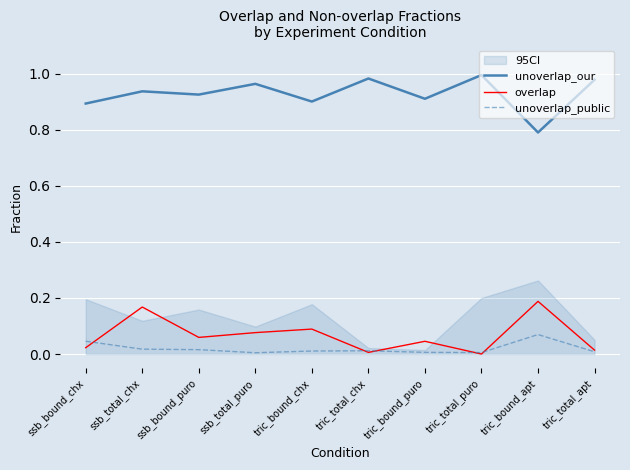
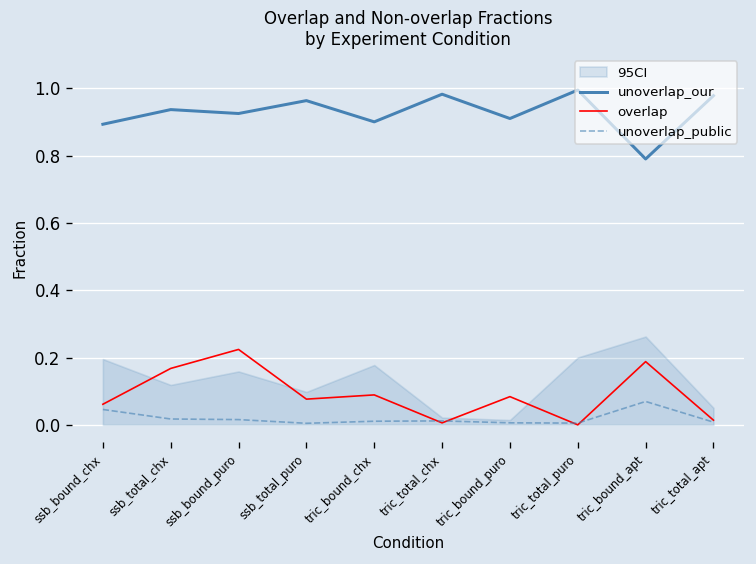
overlap, ssb_bound_chx: 0.02 -> 0.06
overlap, ssb_bound_puro: 0.06 -> 0.22
overlap, tric_bound_puro: 0.05 -> 0.08
